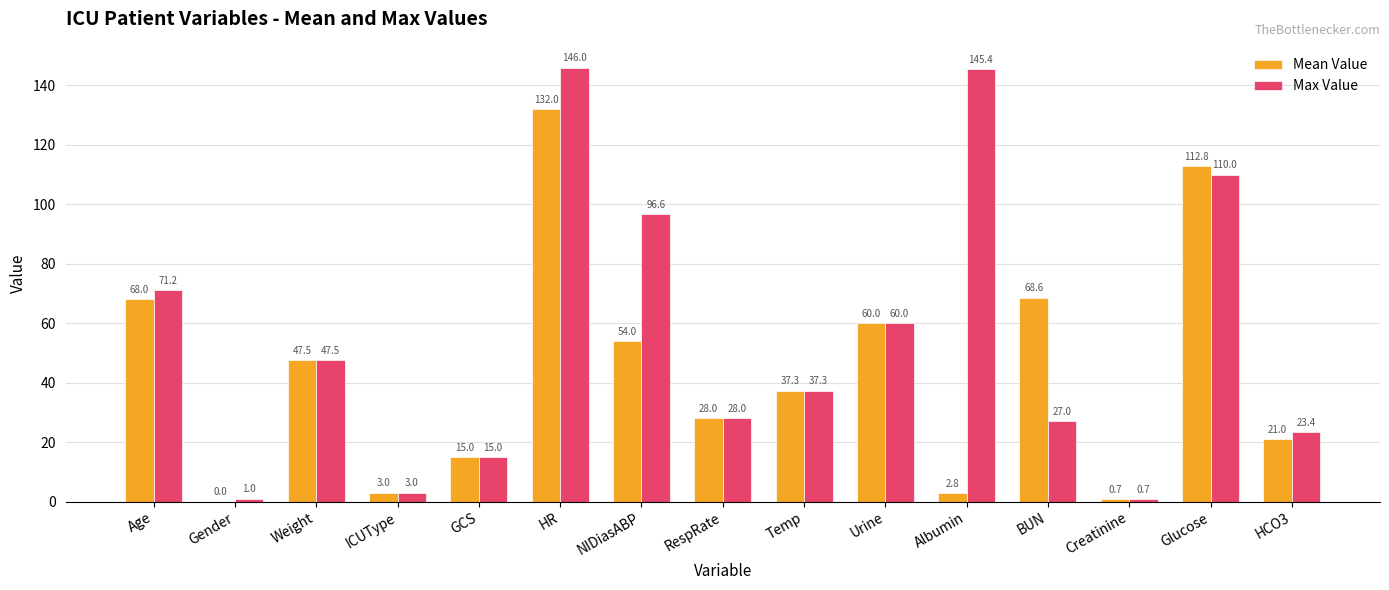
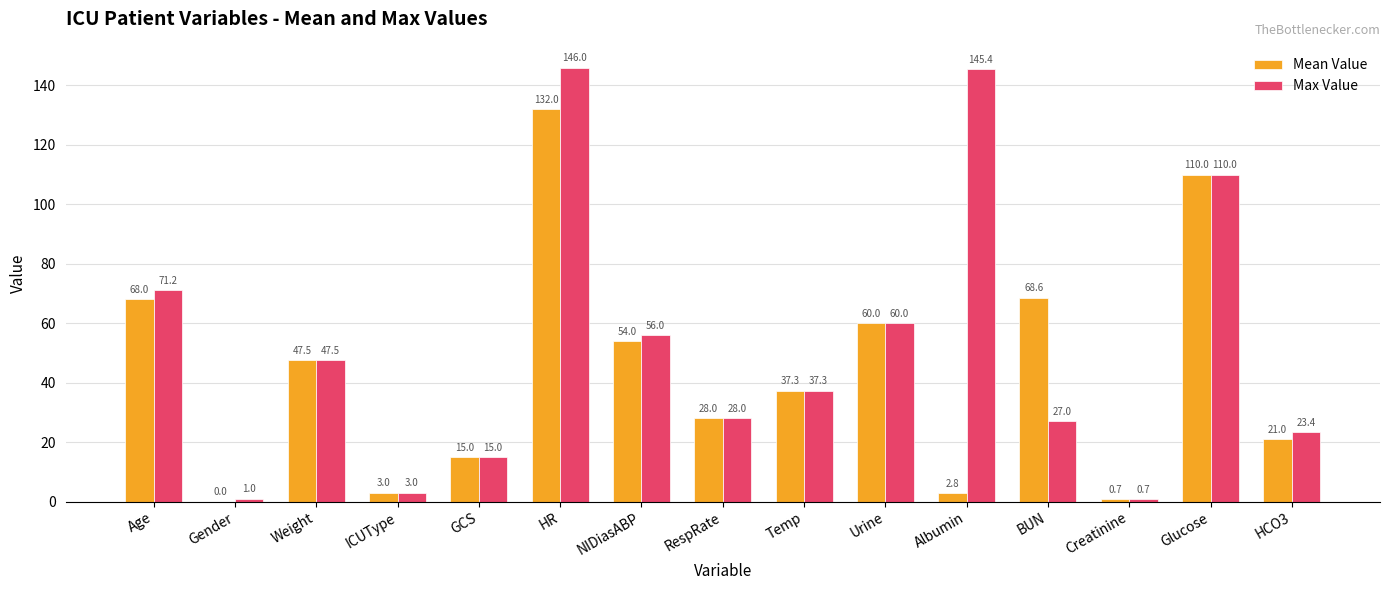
Max Value, NIDiasABP: 96.6 -> 56.0
Mean Value, Glucose: 112.8 -> 110.0
